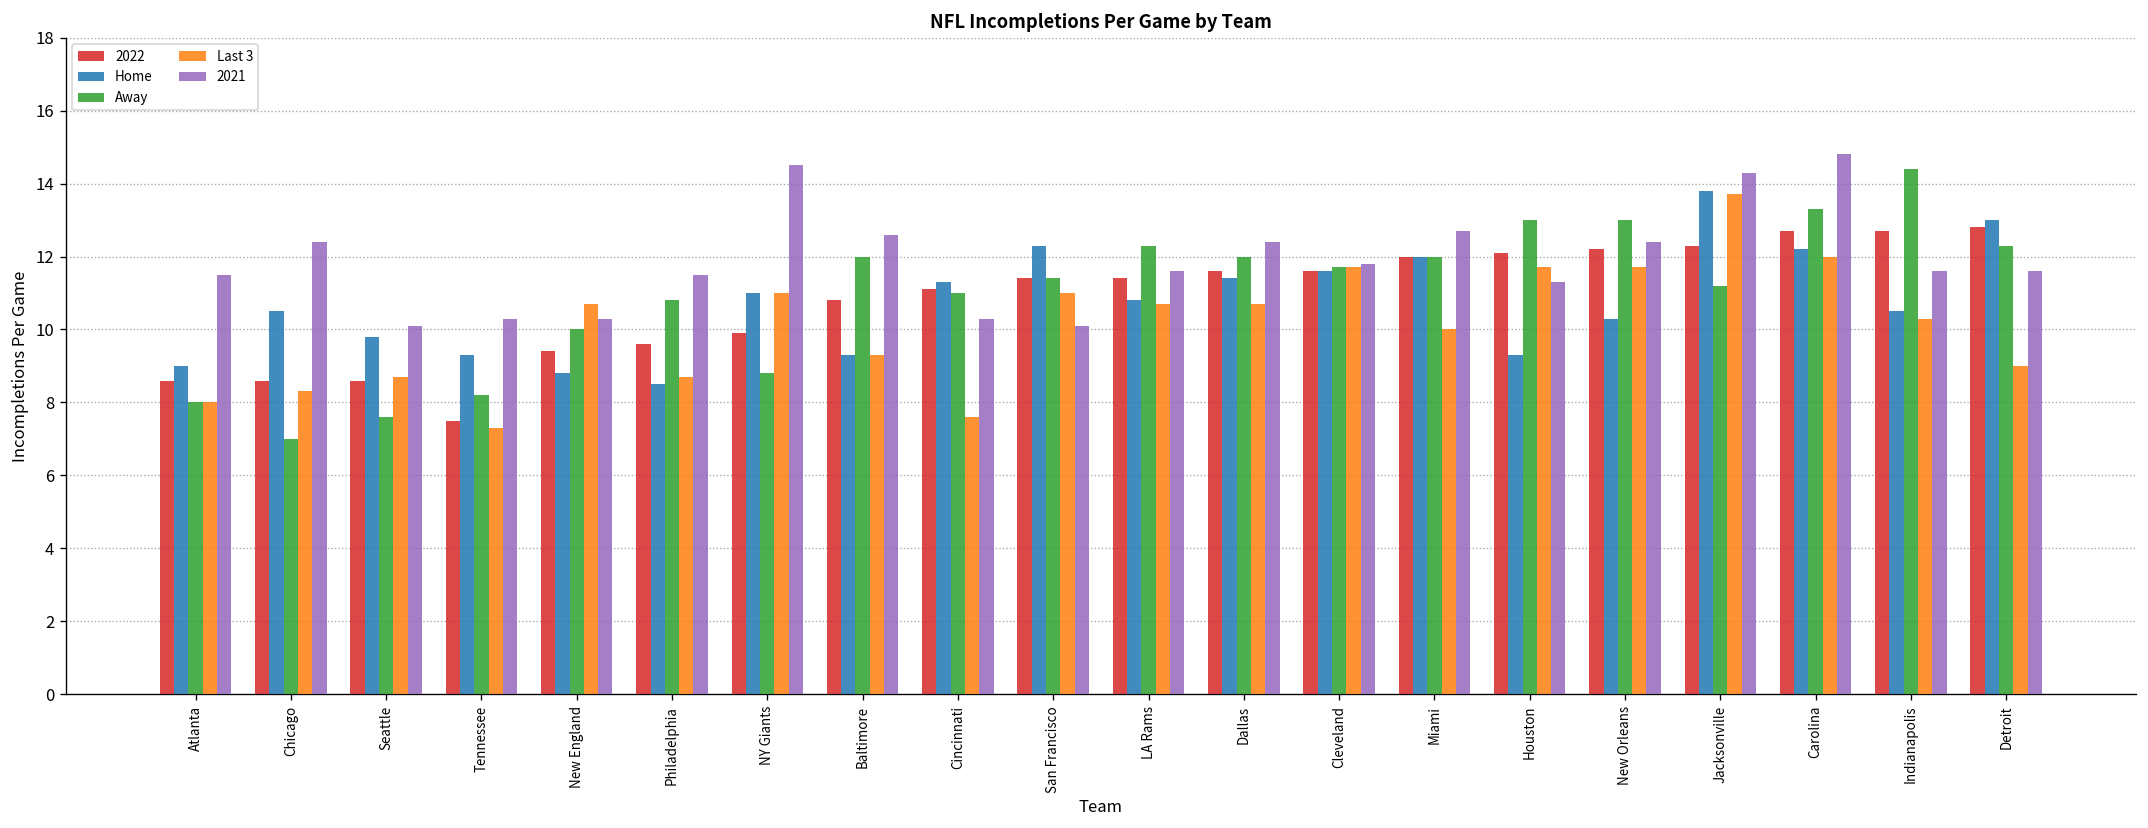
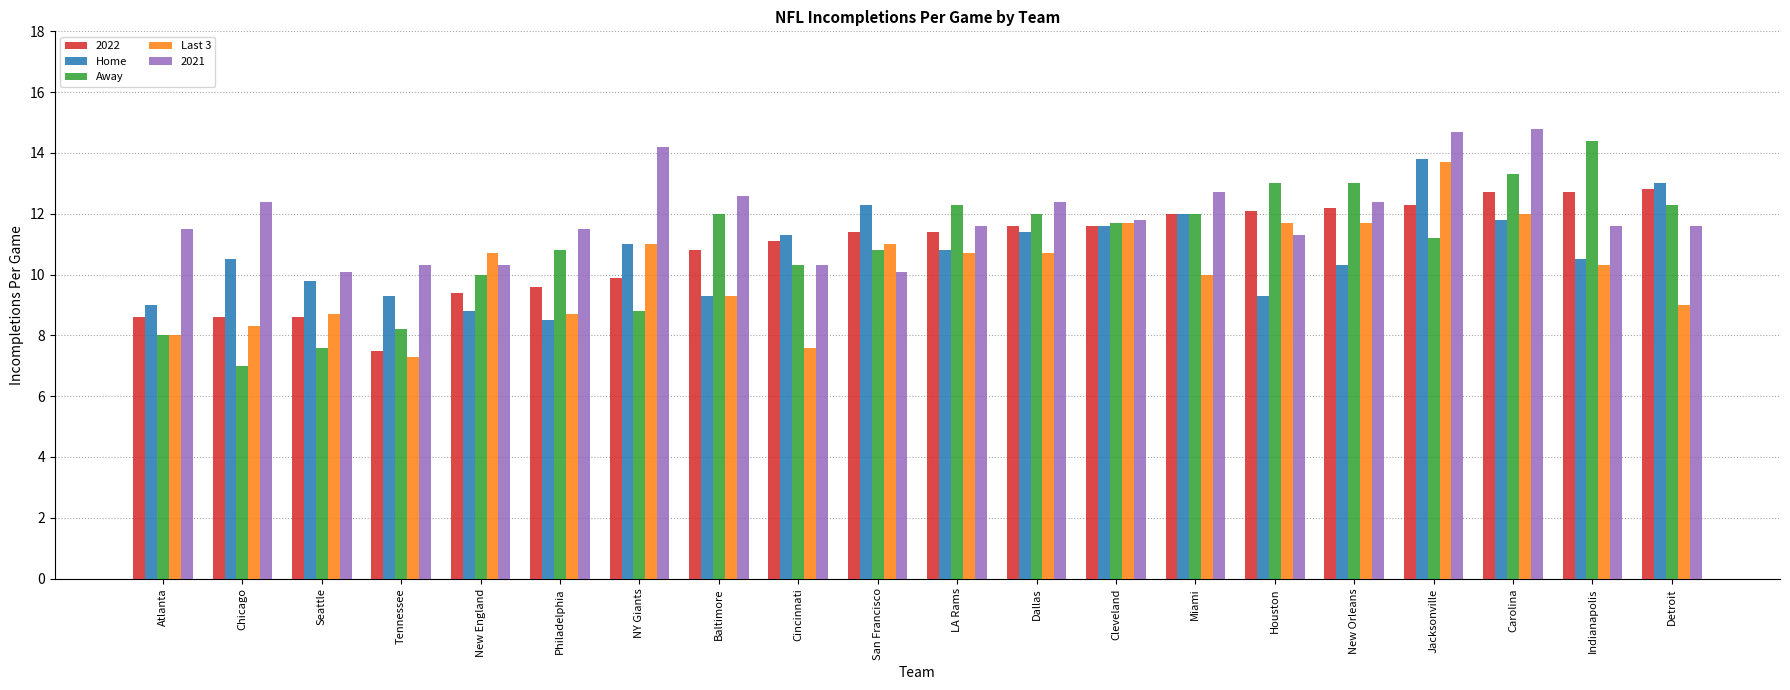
2021, NY Giants: 14.5 -> 14.2
Away, Cincinnati: 11.0 -> 10.3
Away, San Francisco: 11.4 -> 10.8
2021, Jacksonville: 14.3 -> 14.7
Home, Carolina: 12.2 -> 11.8
